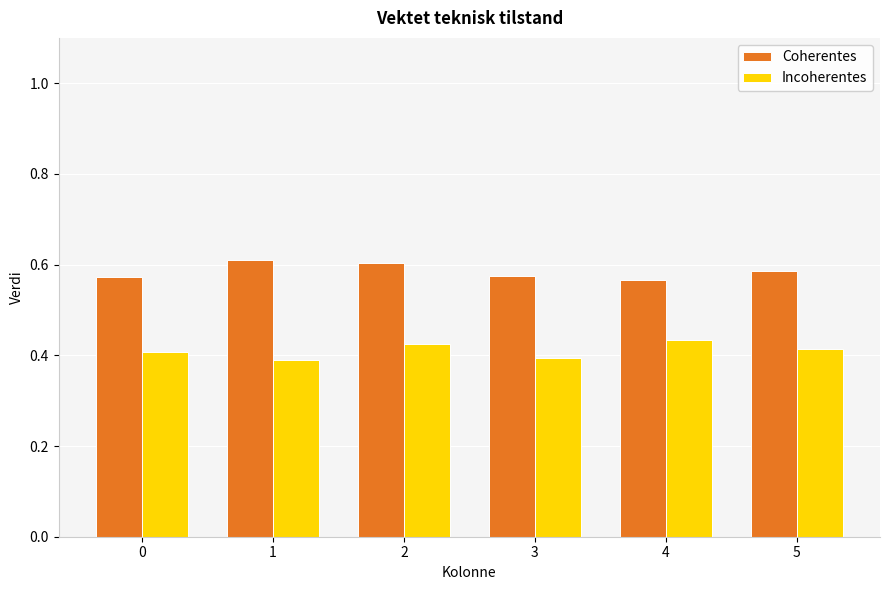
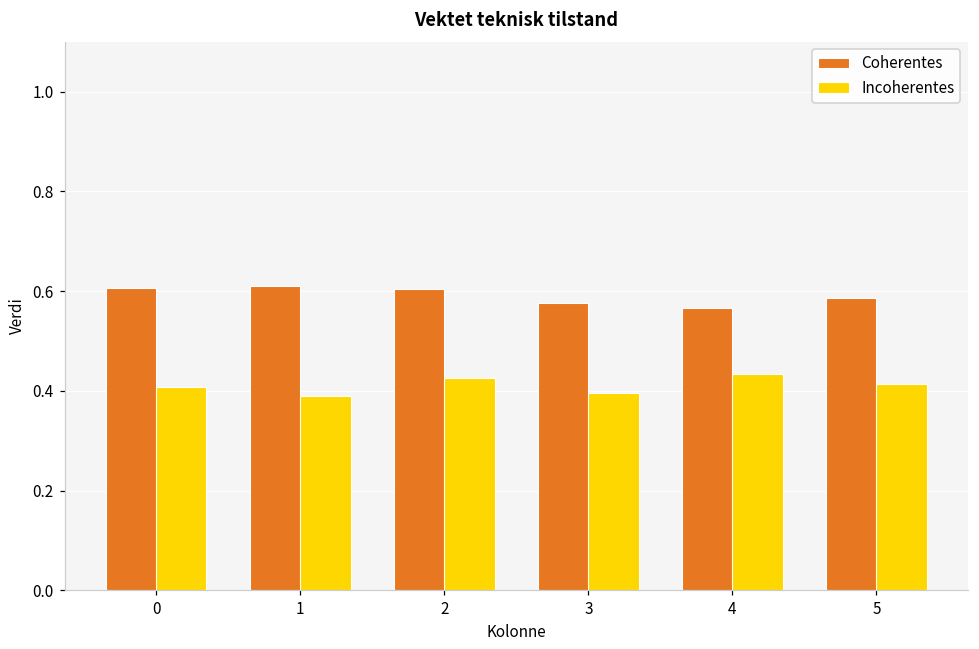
Coherentes, 0: 0.57 -> 0.61
